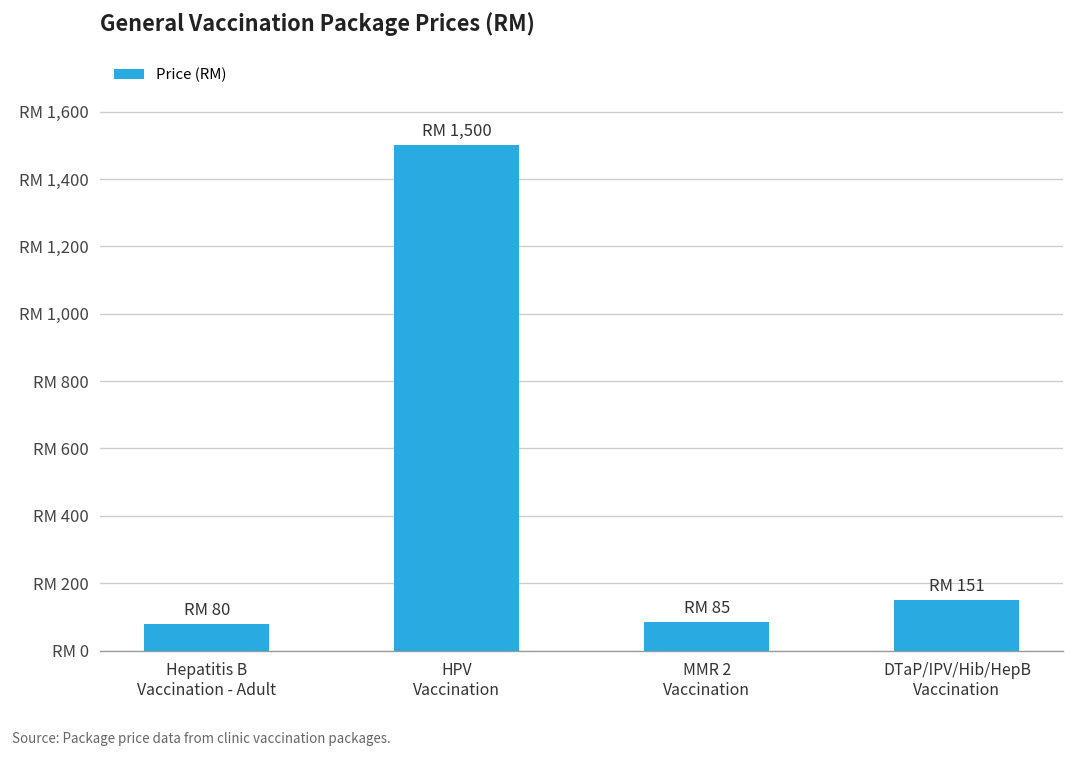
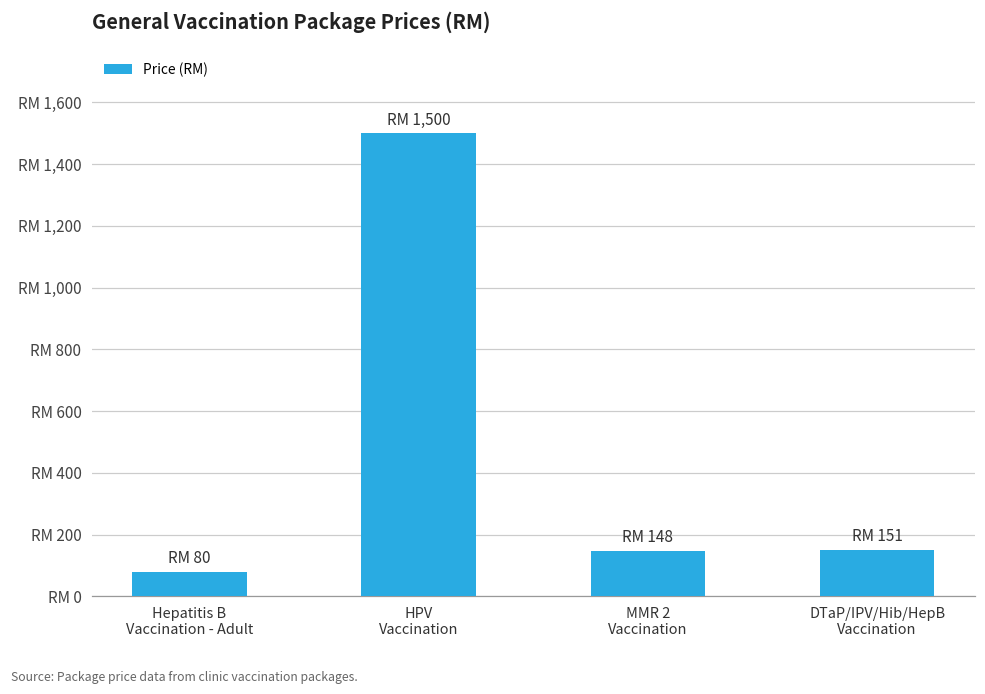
MMR 2 Vaccination: 85 -> 148
